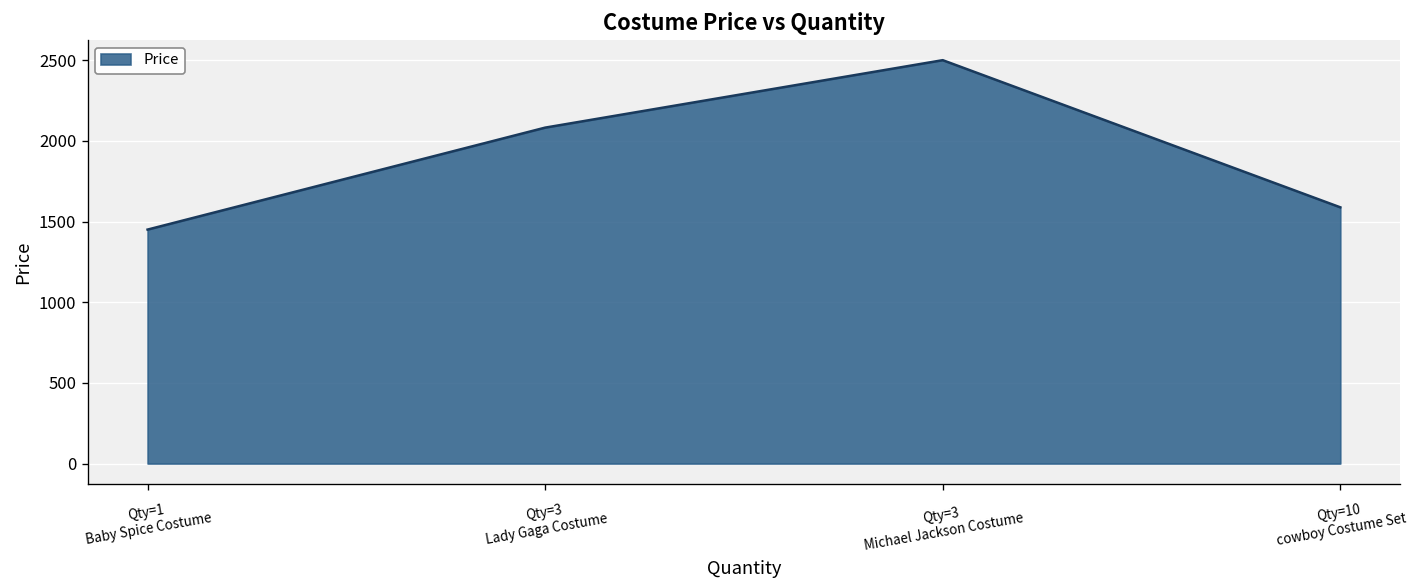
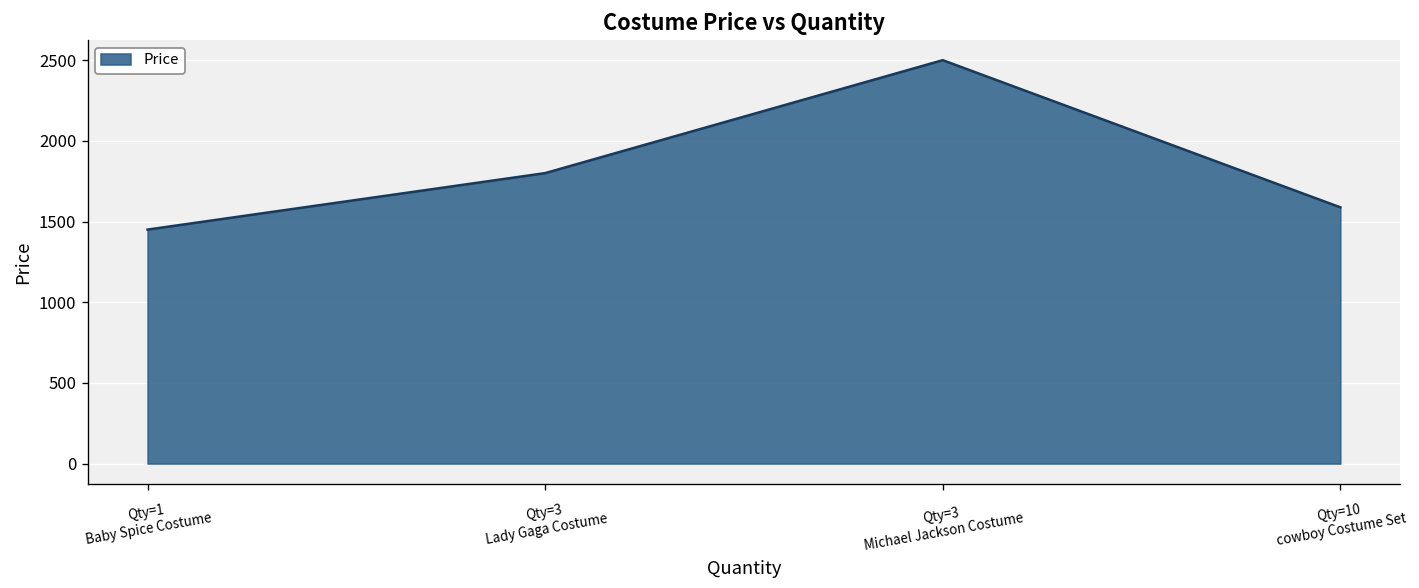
Qty=3 Lady Gaga Costume: 2080 -> 1800
